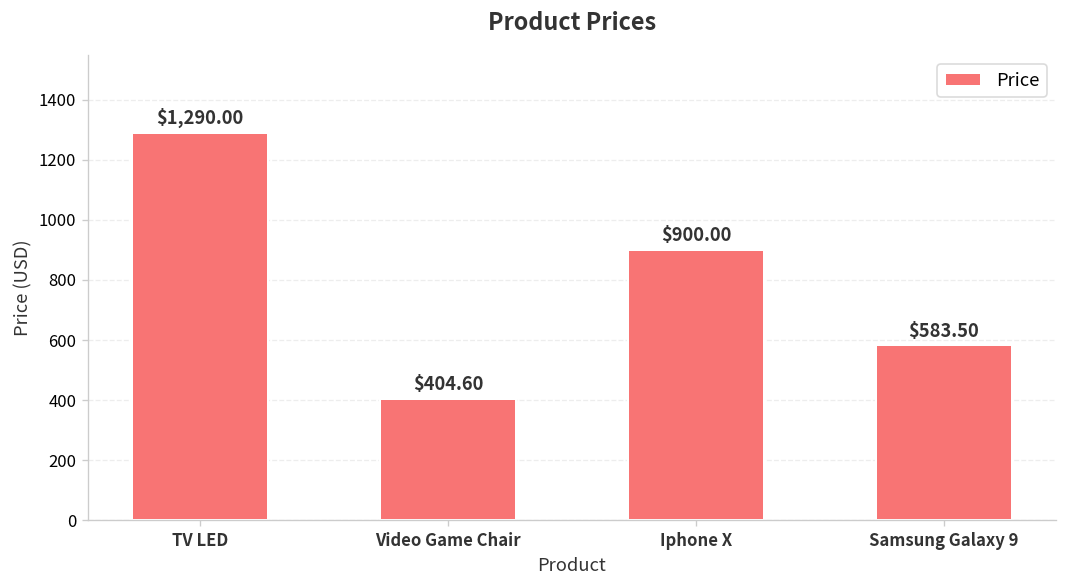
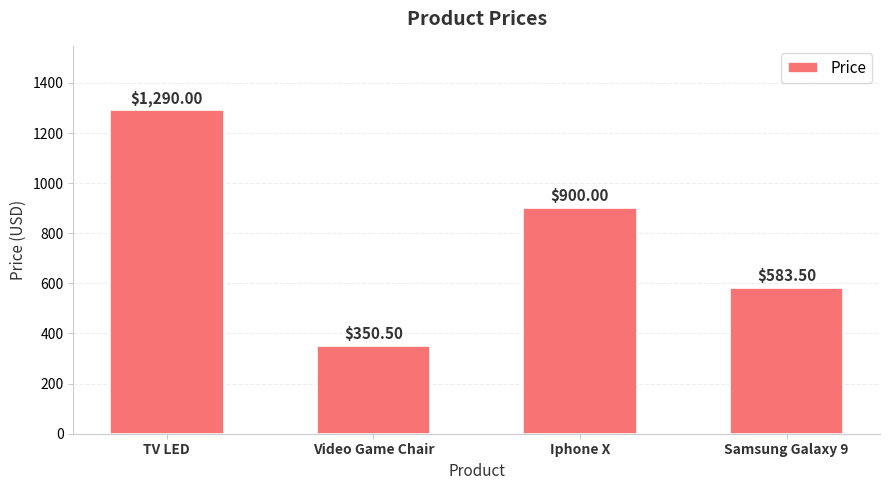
Video Game Chair: $404.60 -> $350.50
